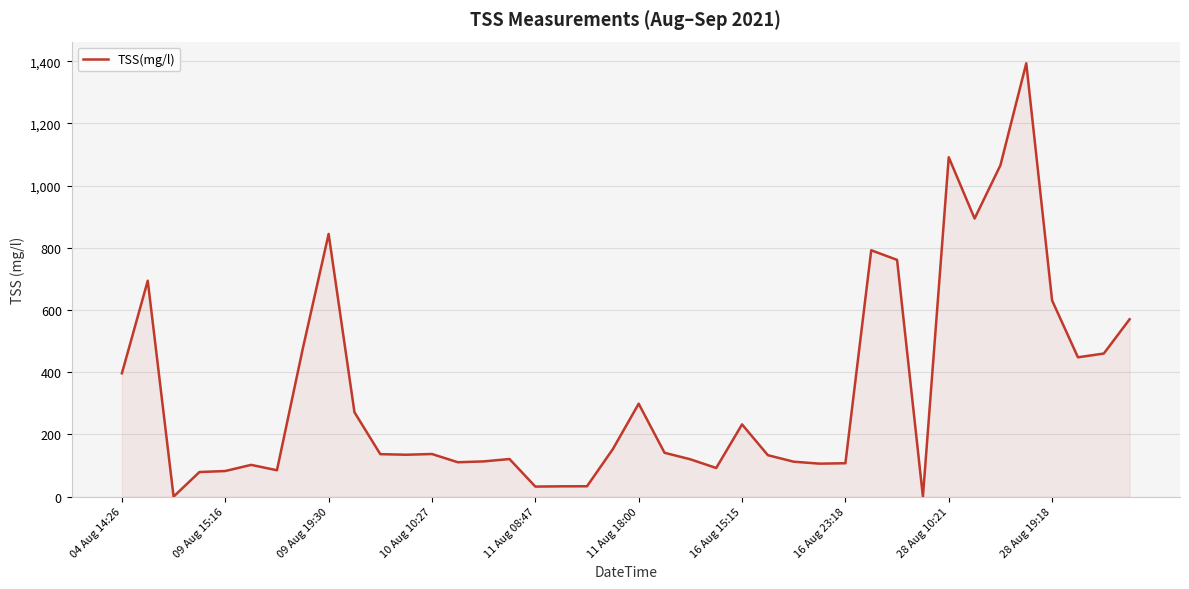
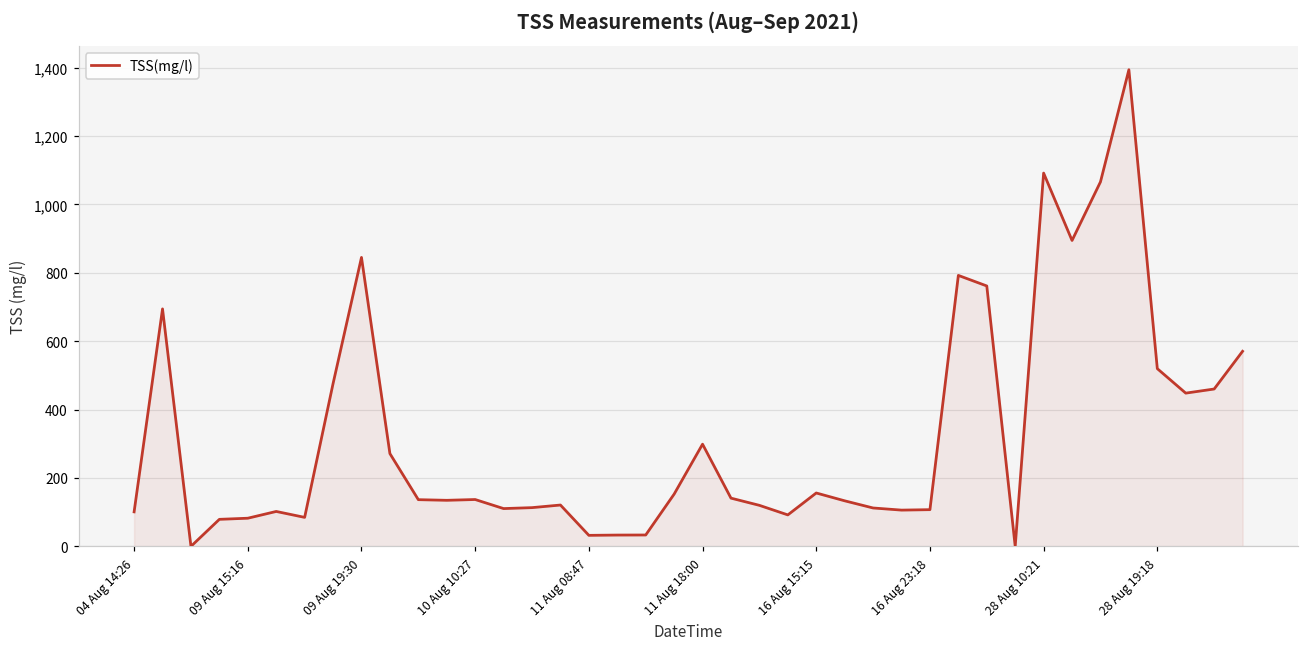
04 Aug 14:26: 400 -> 100
16 Aug 15:15: 230 -> 160
28 Aug 19:18: 630 -> 520
